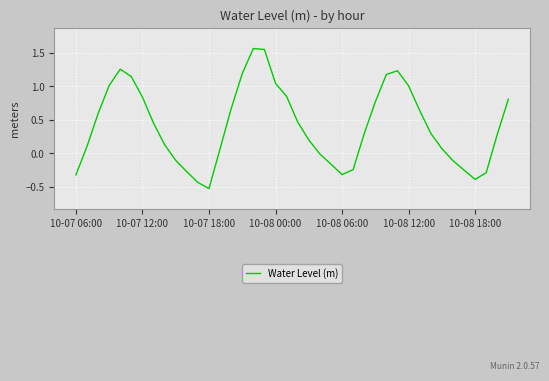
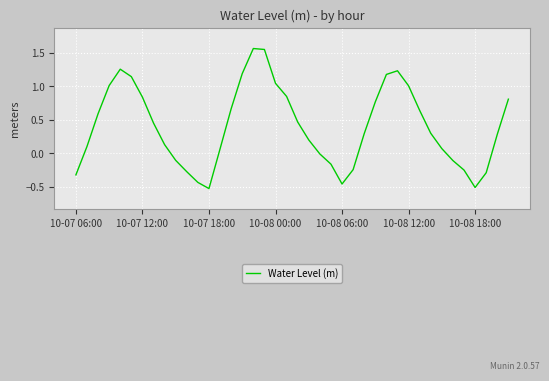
10-08 06:00: -0.3 -> -0.5
10-08 18:00: -0.4 -> -0.5
